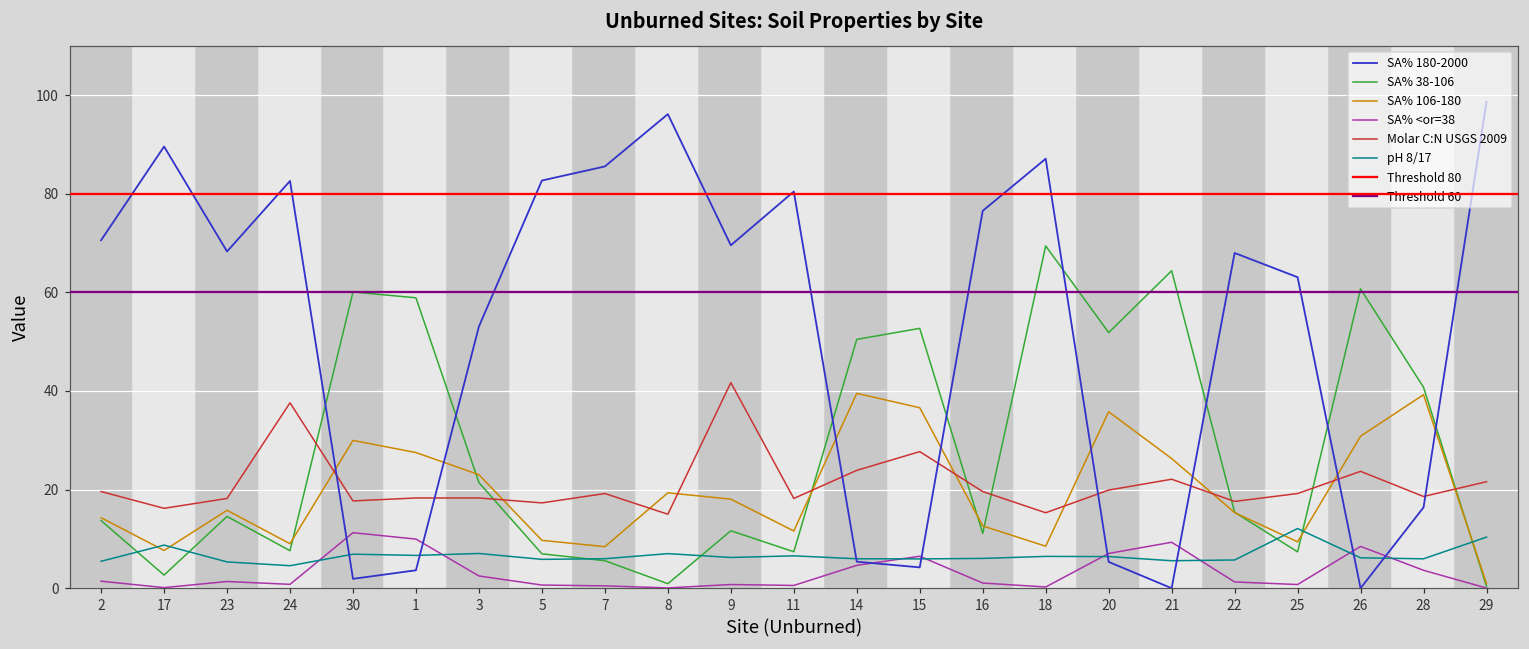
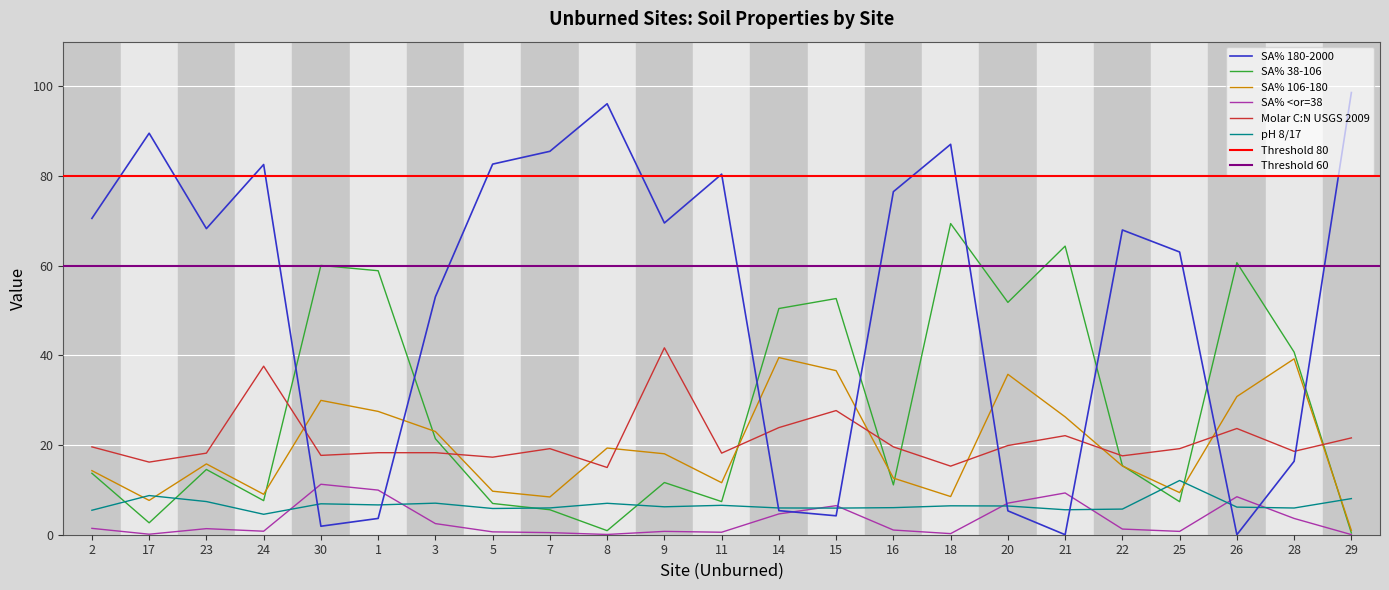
pH 8/17, 23: 5 -> 7
pH 8/17, 29: 10 -> 8
